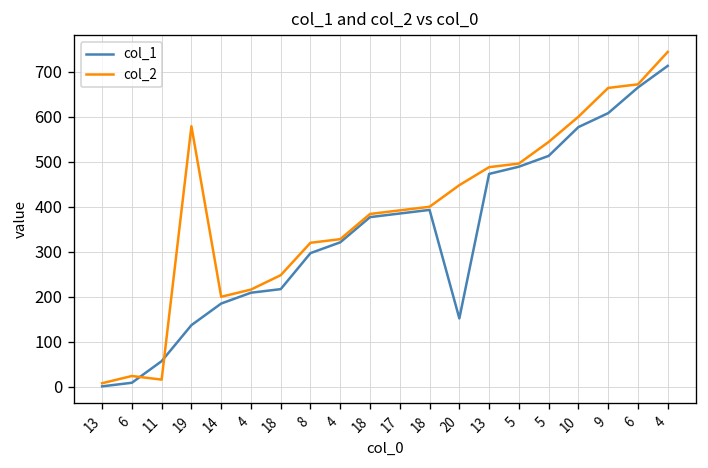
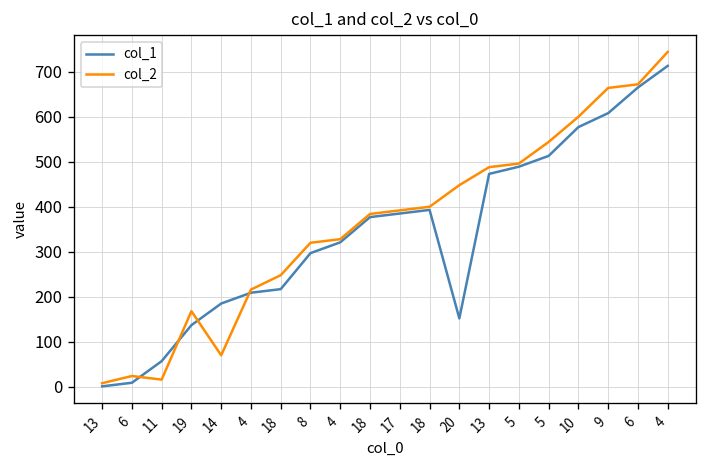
col_2, 19: 580 -> 170
col_2, 14: 200 -> 70
